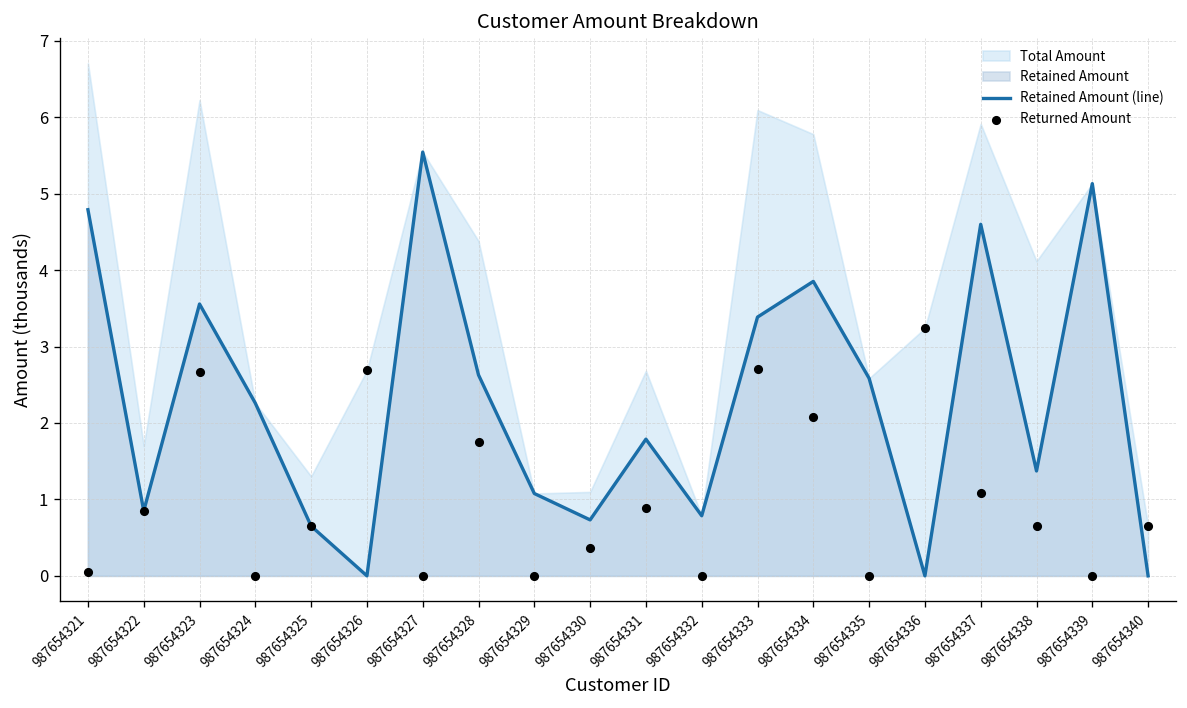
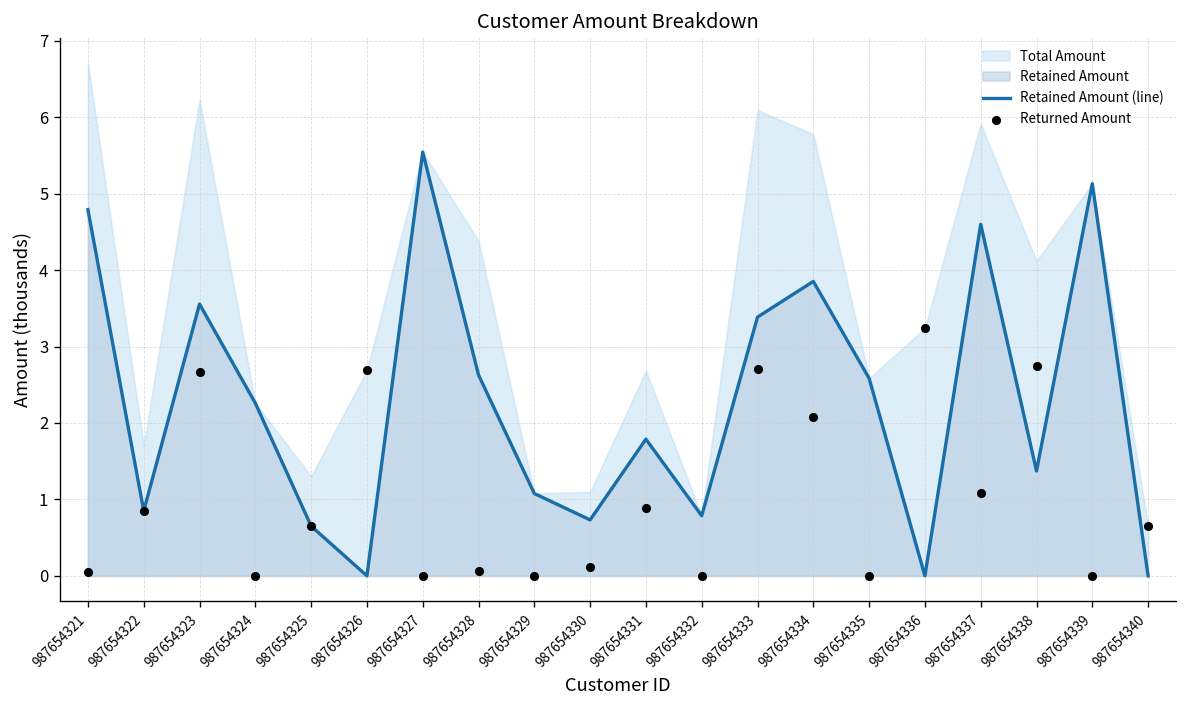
Returned Amount, 987654328: 1.8 -> 0.1
Returned Amount, 987654330: 0.4 -> 0.1
Returned Amount, 987654338: 0.7 -> 2.7
